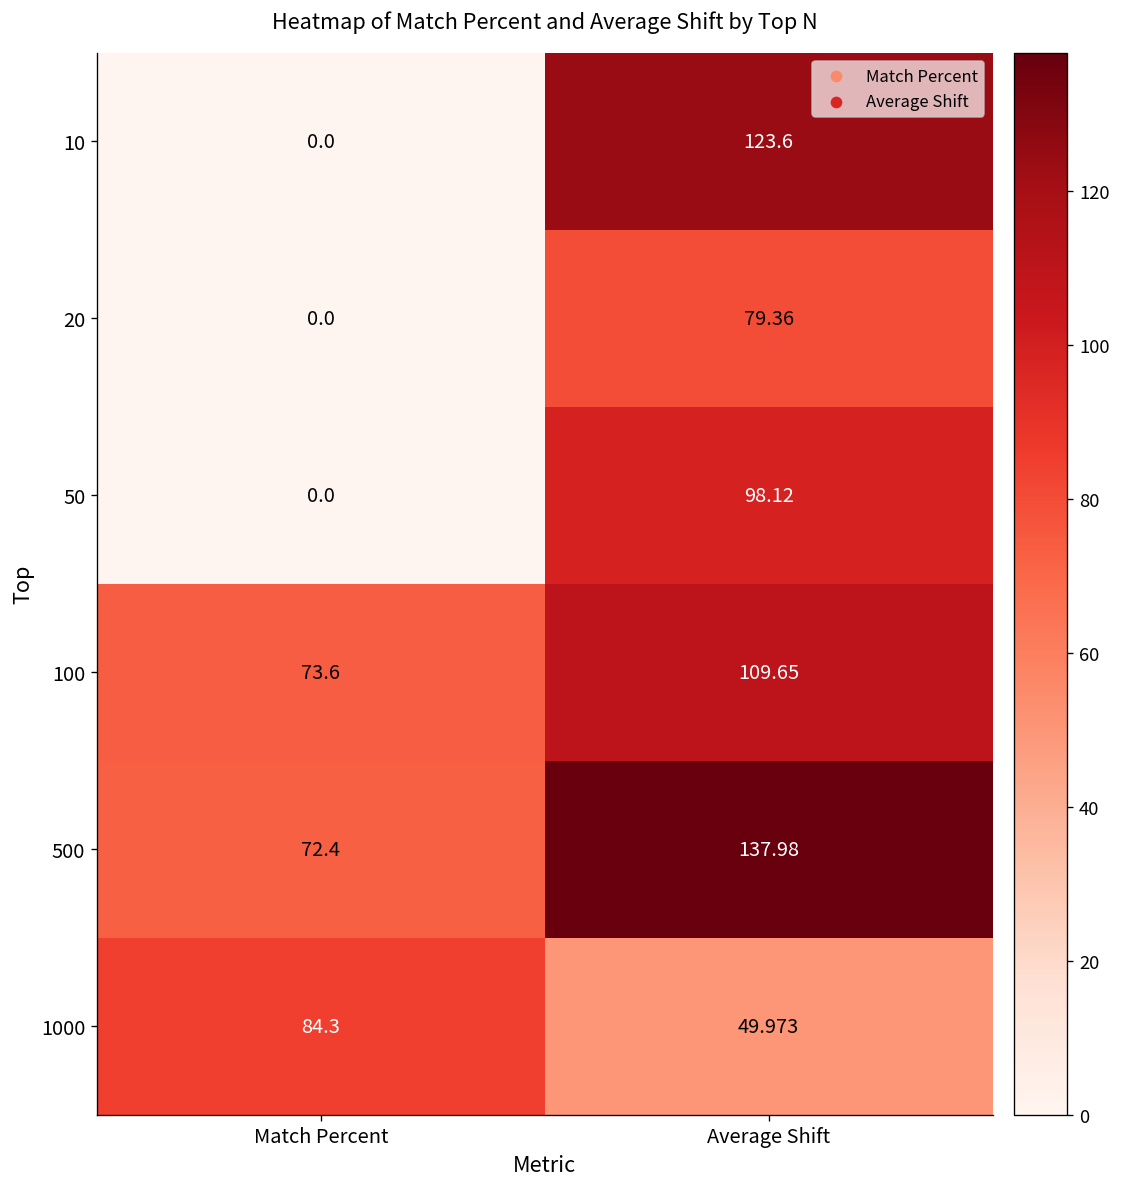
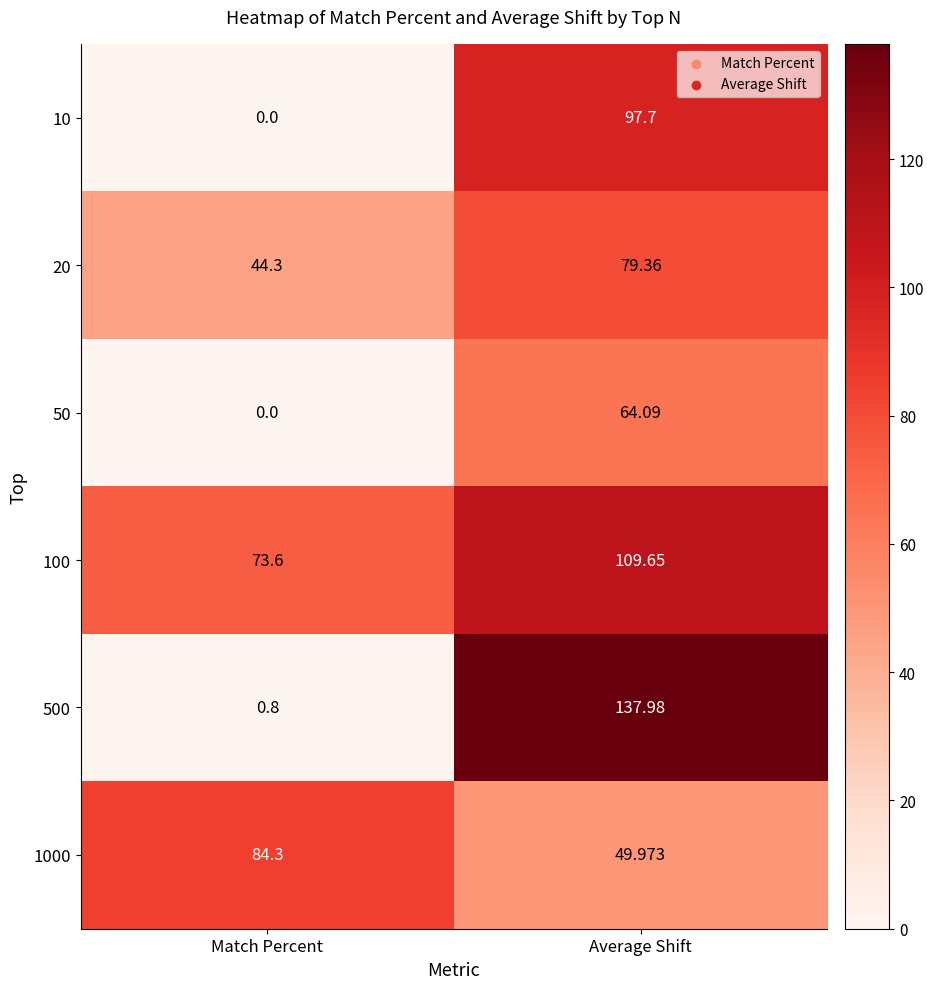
10, Average Shift: 123.6 -> 97.7
20, Match Percent: 0.0 -> 44.3
50, Average Shift: 98.12 -> 64.09
500, Match Percent: 72.4 -> 0.8
